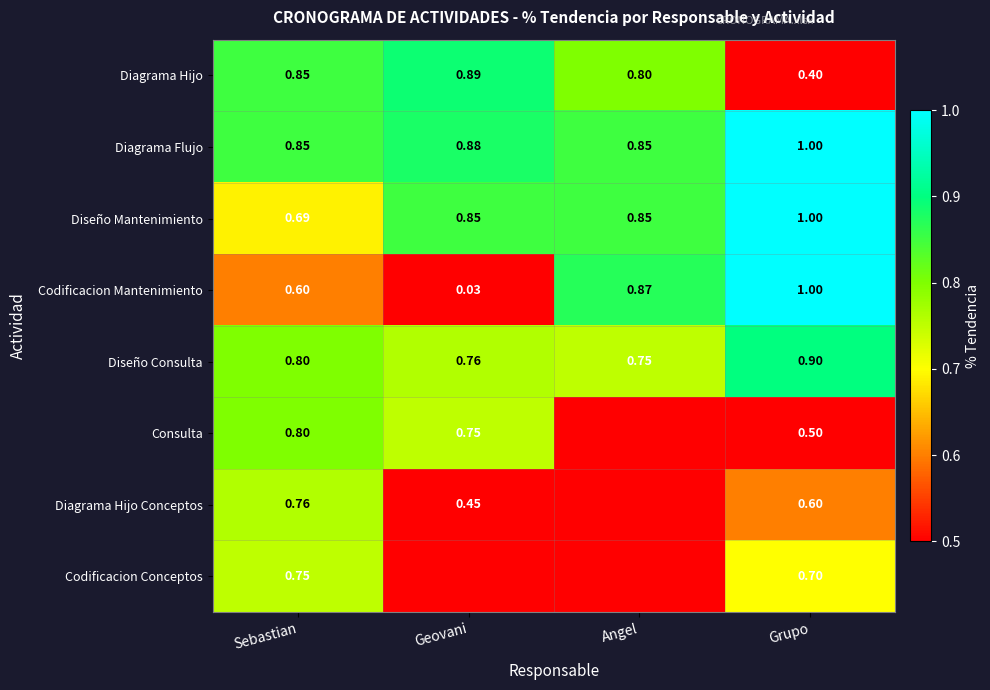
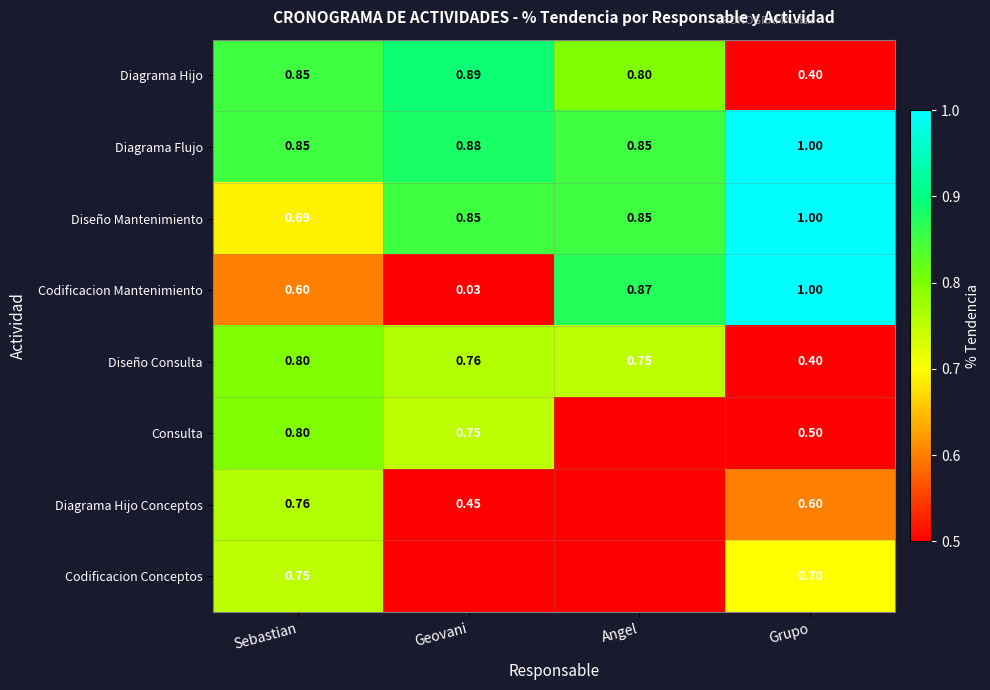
Diseño Consulta, Grupo: 0.90 -> 0.40
